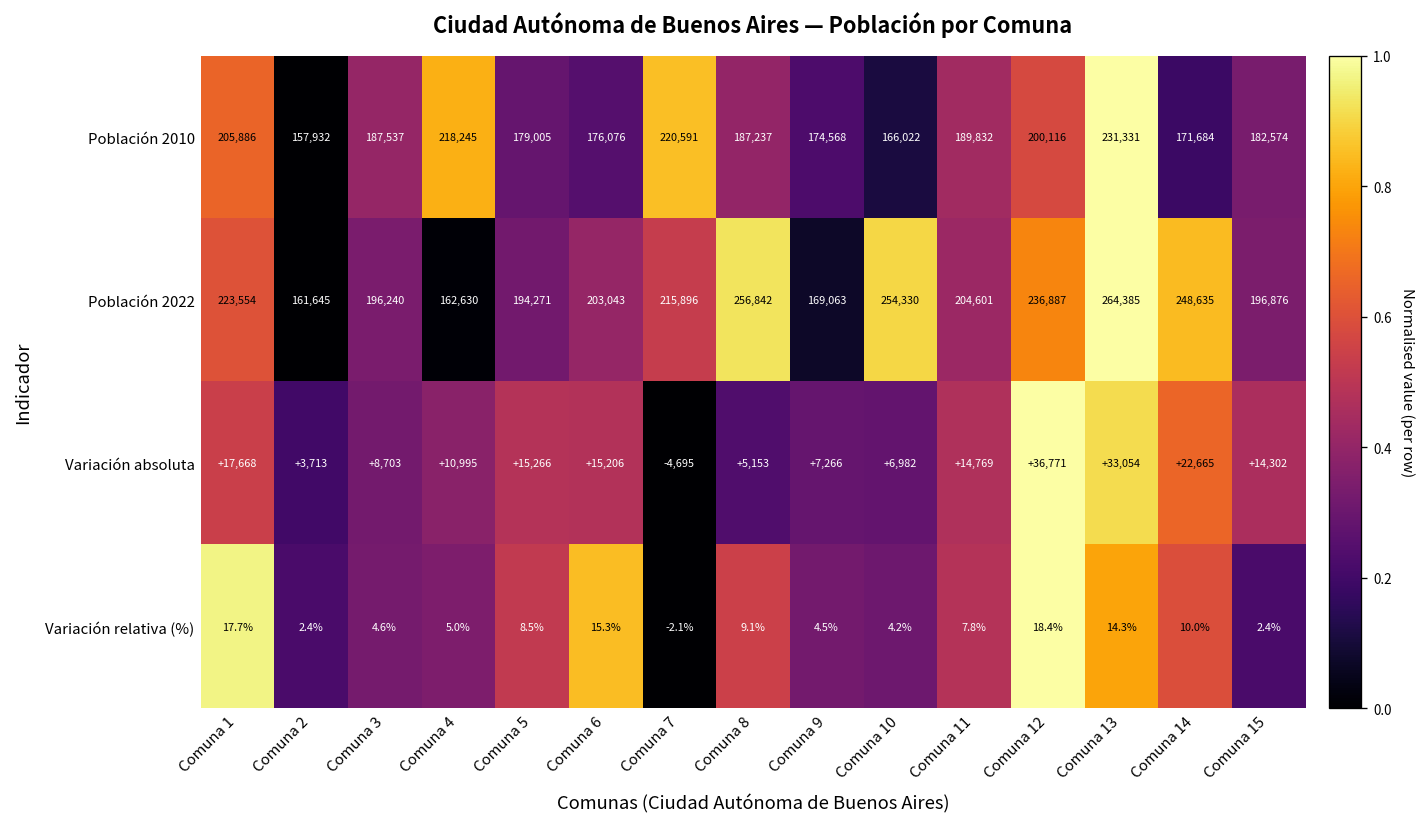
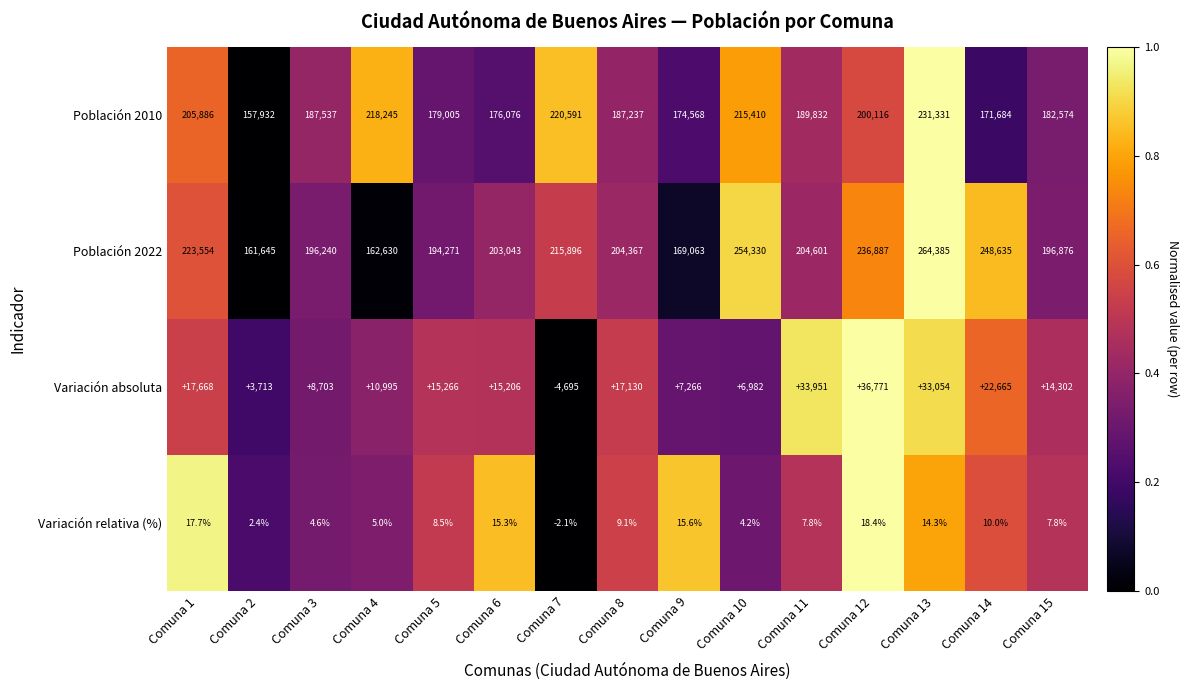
Población 2010, Comuna 10: 166,022 -> 215,410
Población 2022, Comuna 8: 256,842 -> 204,367
Variación absoluta, Comuna 8: +5,153 -> +17,130
Variación absoluta, Comuna 11: +14,769 -> +33,951
Variación relativa (%), Comuna 9: 4.5% -> 15.6%
Variación relativa (%), Comuna 15: 2.4% -> 7.8%
